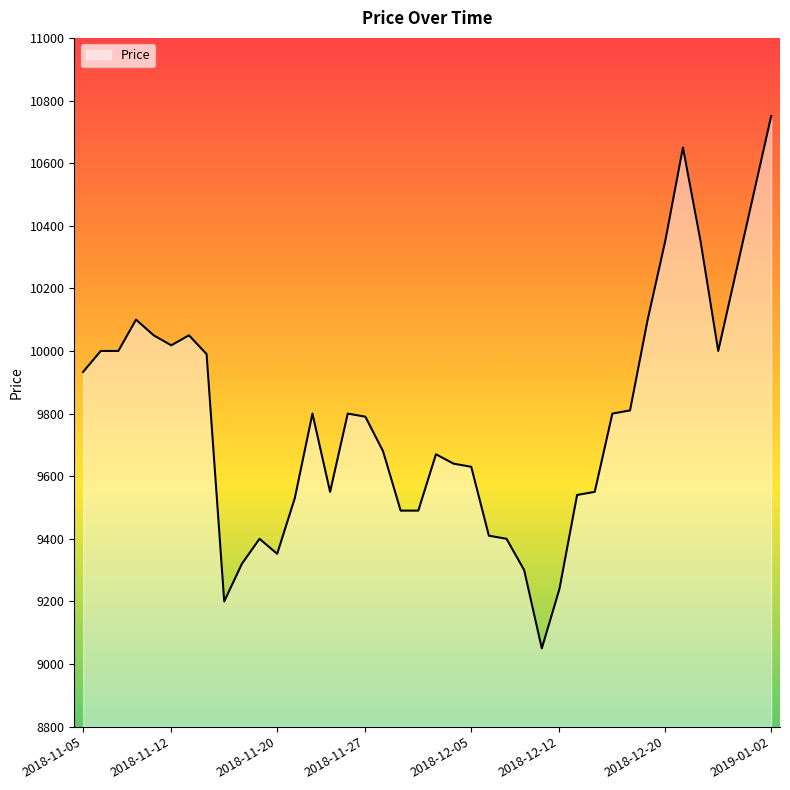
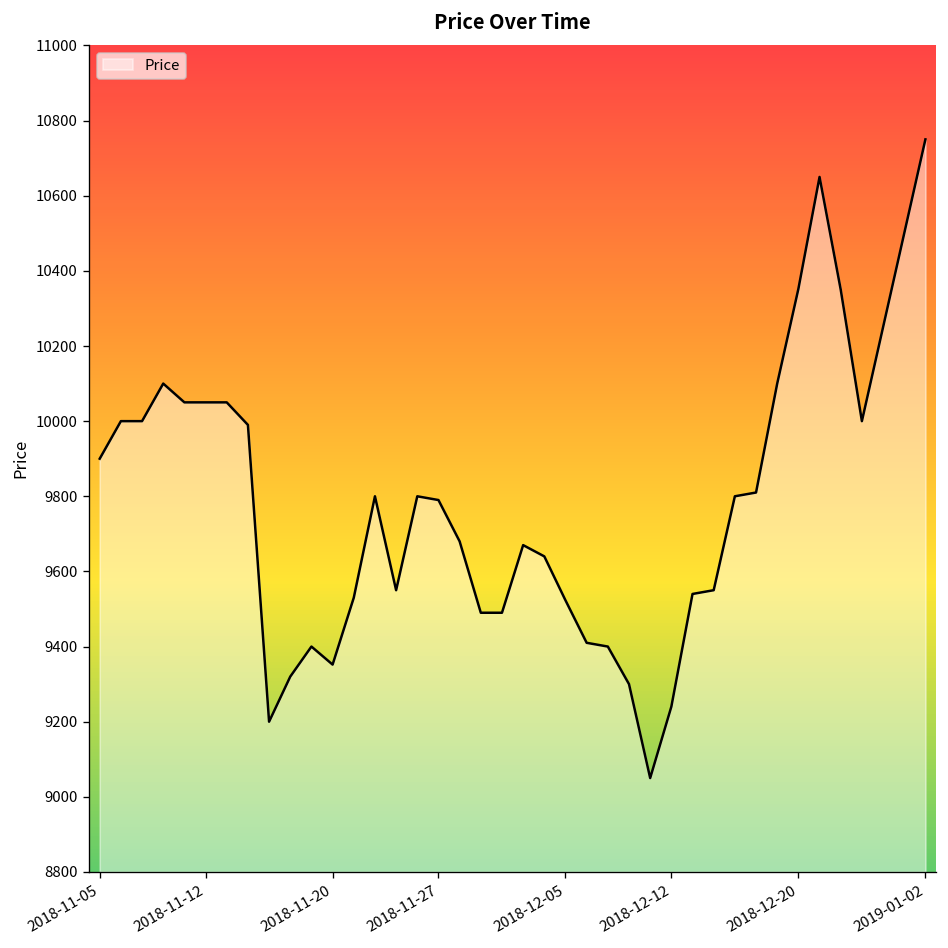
2018-11-05: 9930 -> 9900
2018-11-12: 10020 -> 10050
2018-12-05: 9630 -> 9520
